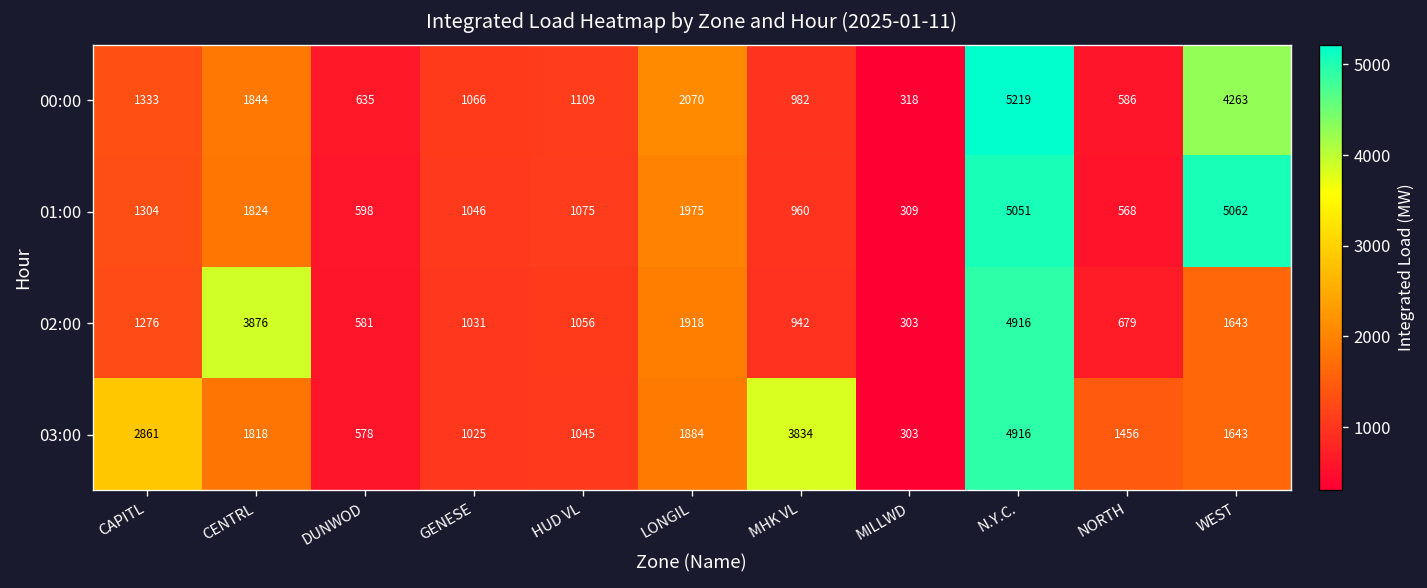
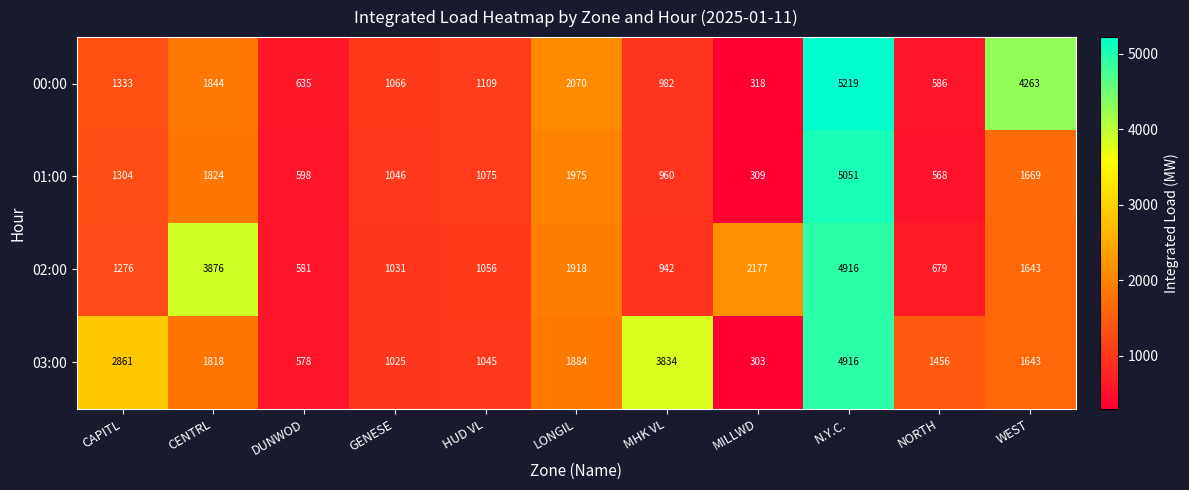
01:00, WEST: 5062 -> 1669
02:00, MILLWD: 303 -> 2177
